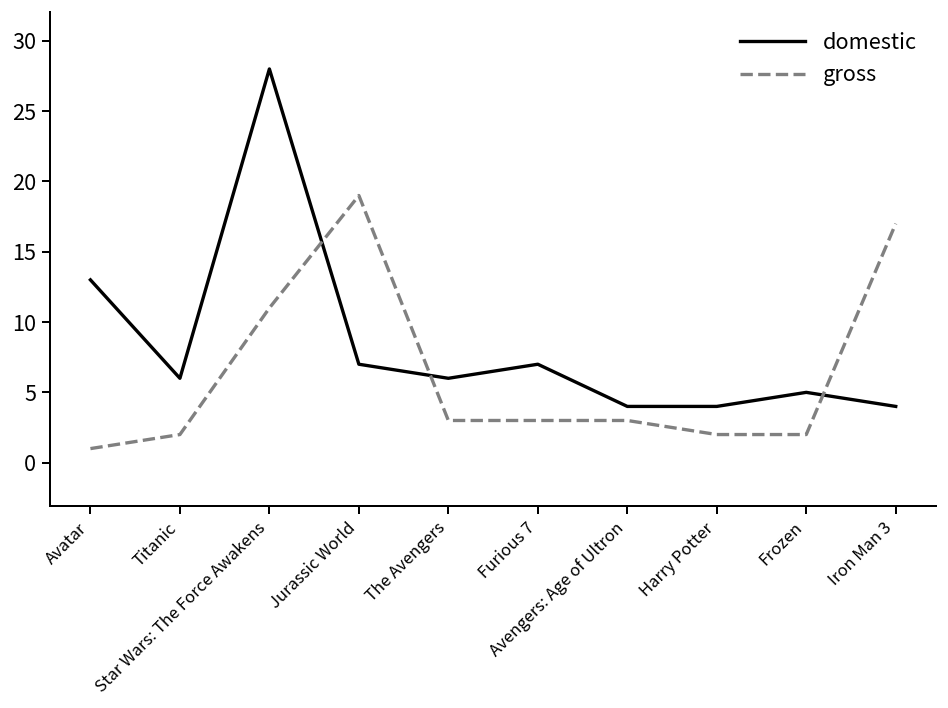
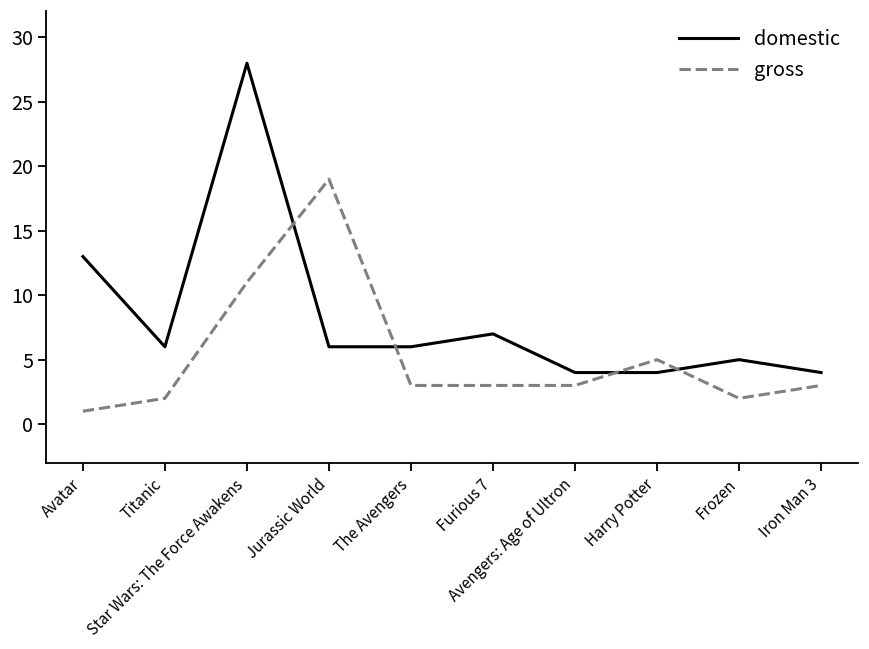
domestic, Jurassic World: 7 -> 6
gross, Harry Potter: 2 -> 5
gross, Iron Man 3: 17 -> 3
